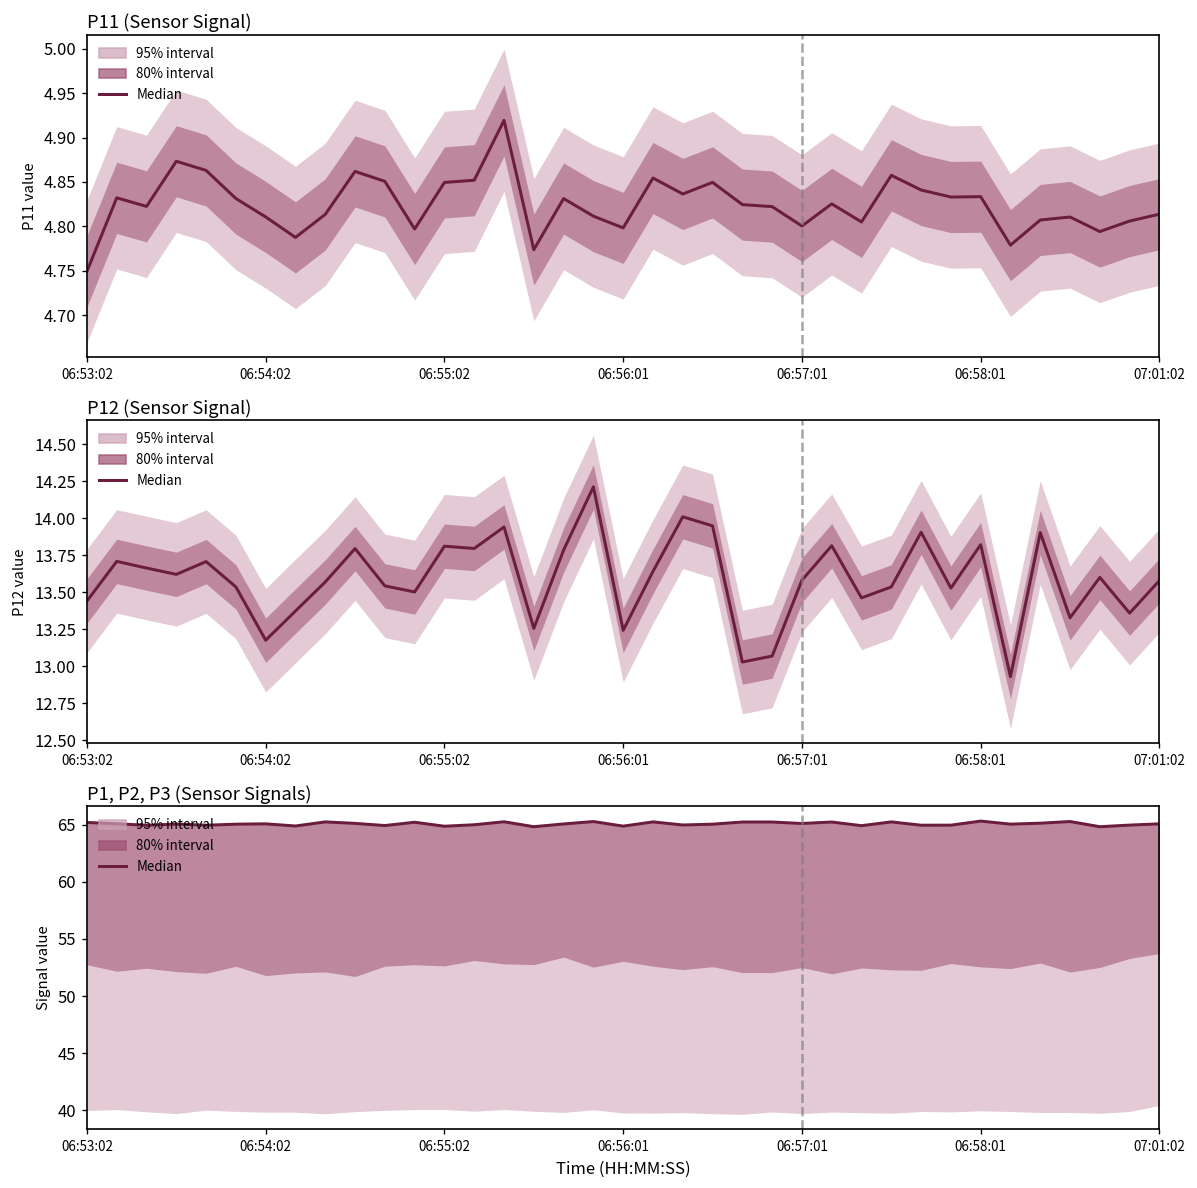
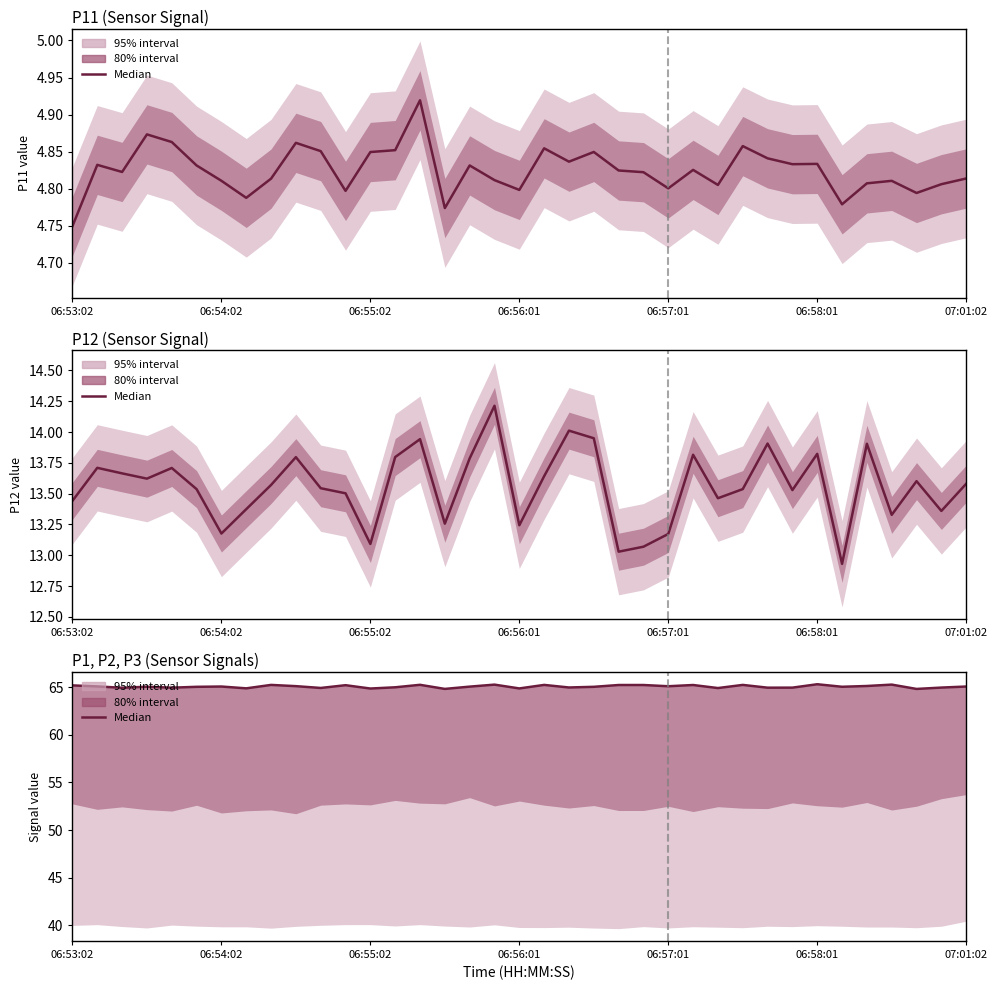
P12 (Sensor Signal), Median, 06:55:02: 13.81 -> 13.09
P12 (Sensor Signal), Median, 06:57:01: 13.58 -> 13.17
